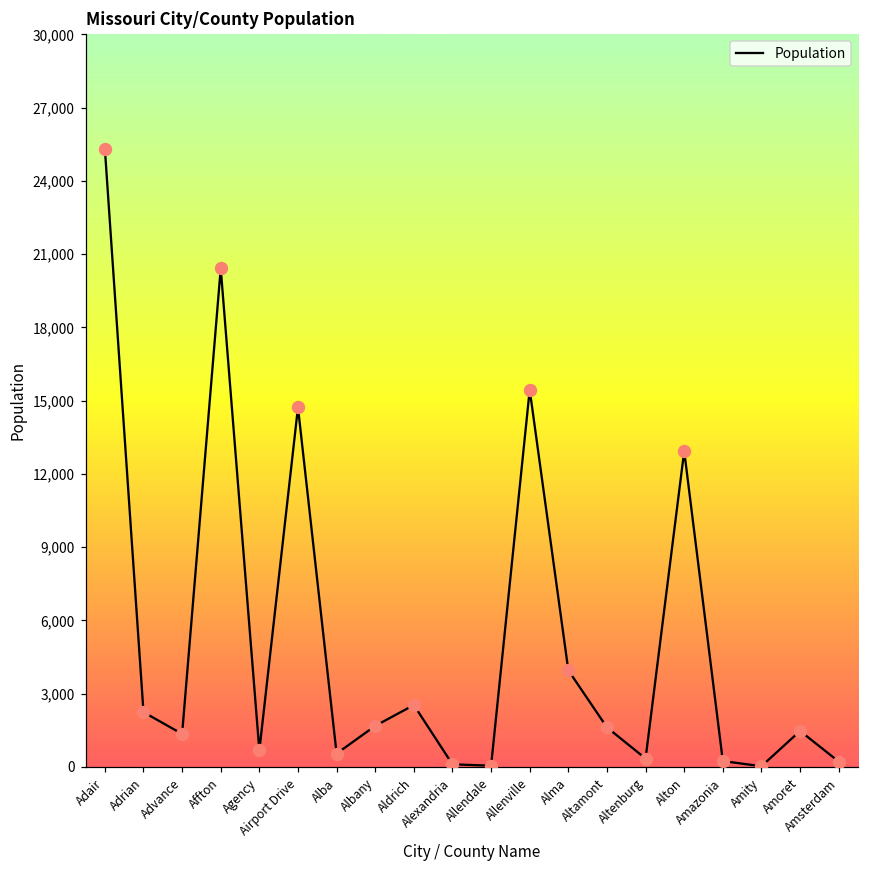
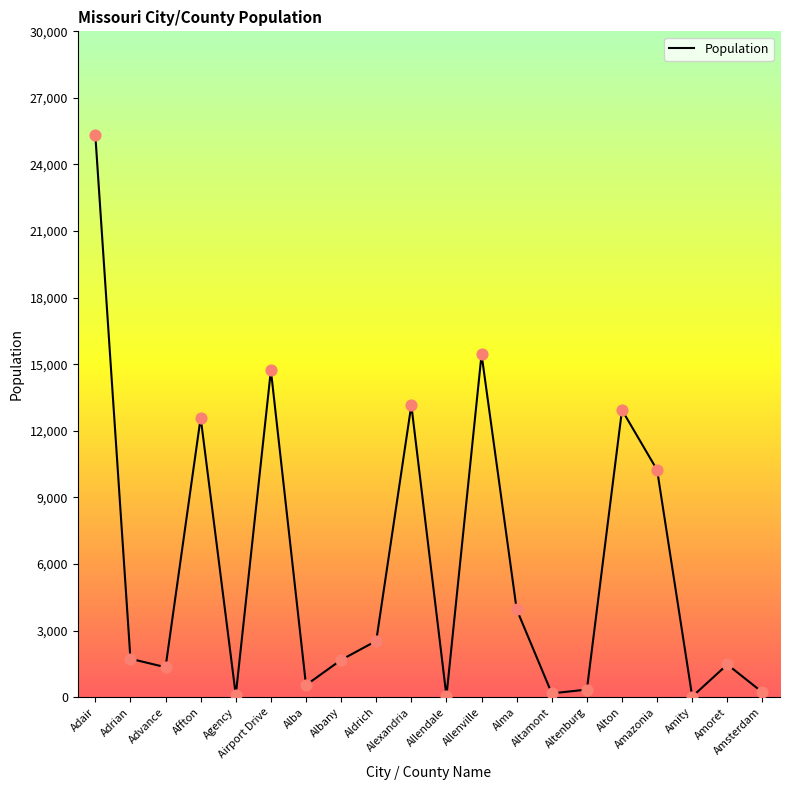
Adrian: 2,200 -> 1,700
Affton: 20,400 -> 12,600
Agency: 700 -> 100
Alexandria: 100 -> 13,200
Altamont: 1,600 -> 200
Amazonia: 200 -> 10,200
